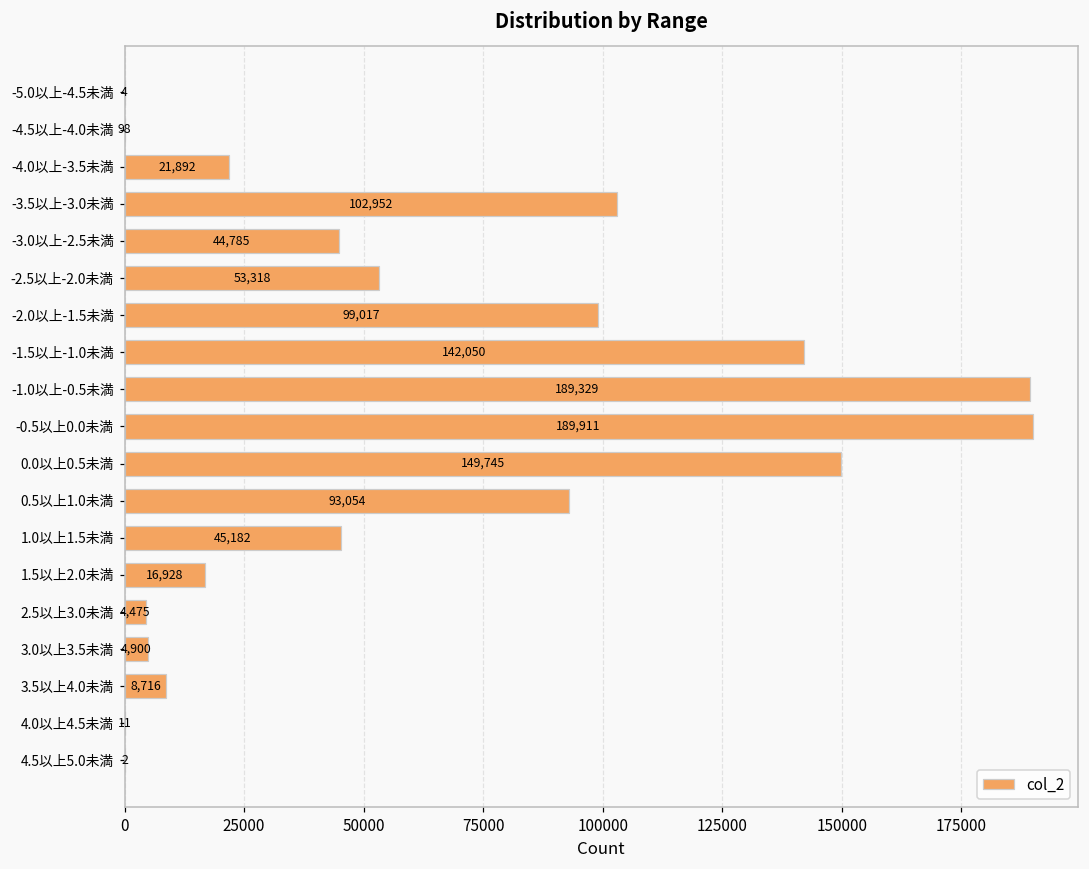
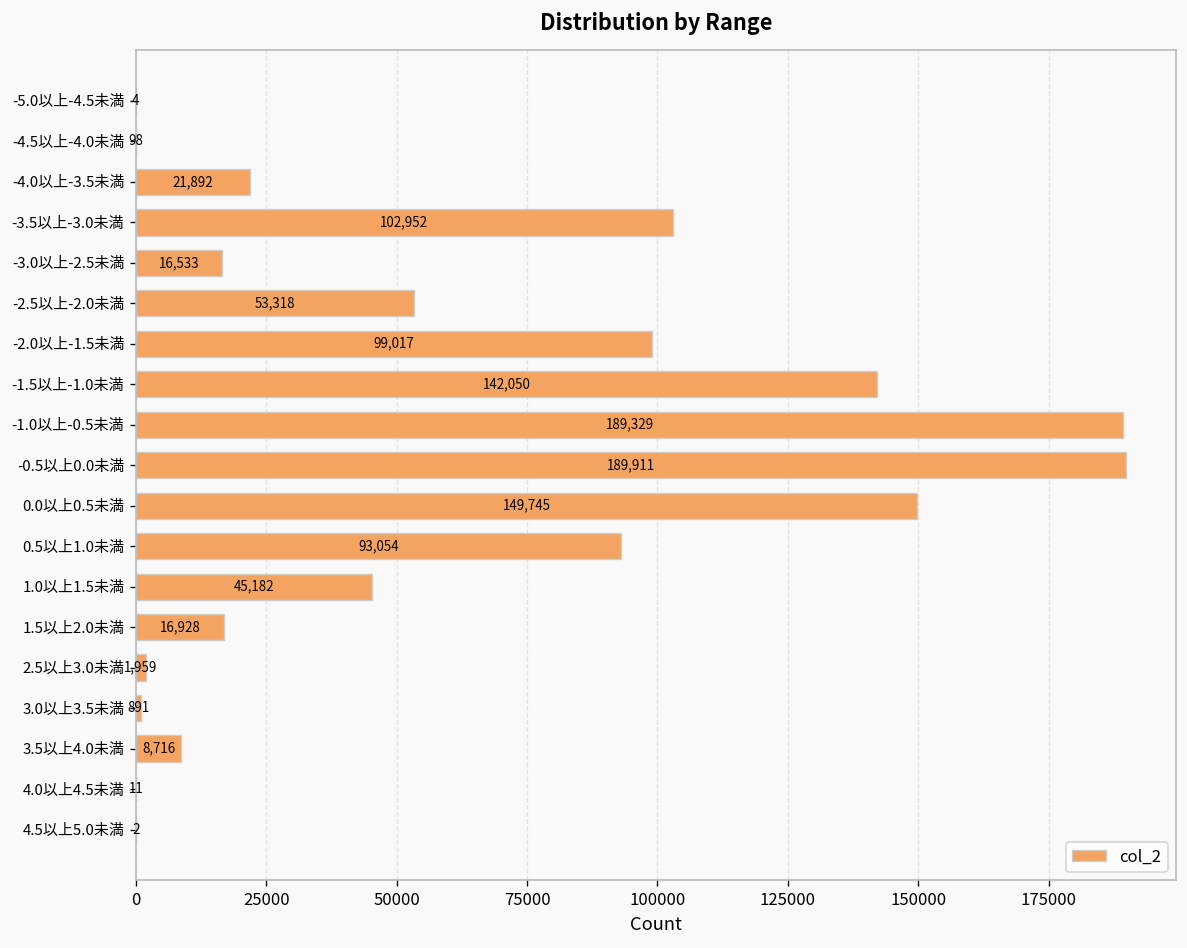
-3.0以上-2.5未満: 44,785 -> 16,533
2.5以上3.0未満: 4,475 -> 1,959
3.0以上3.5未満: 4,900 -> 891
